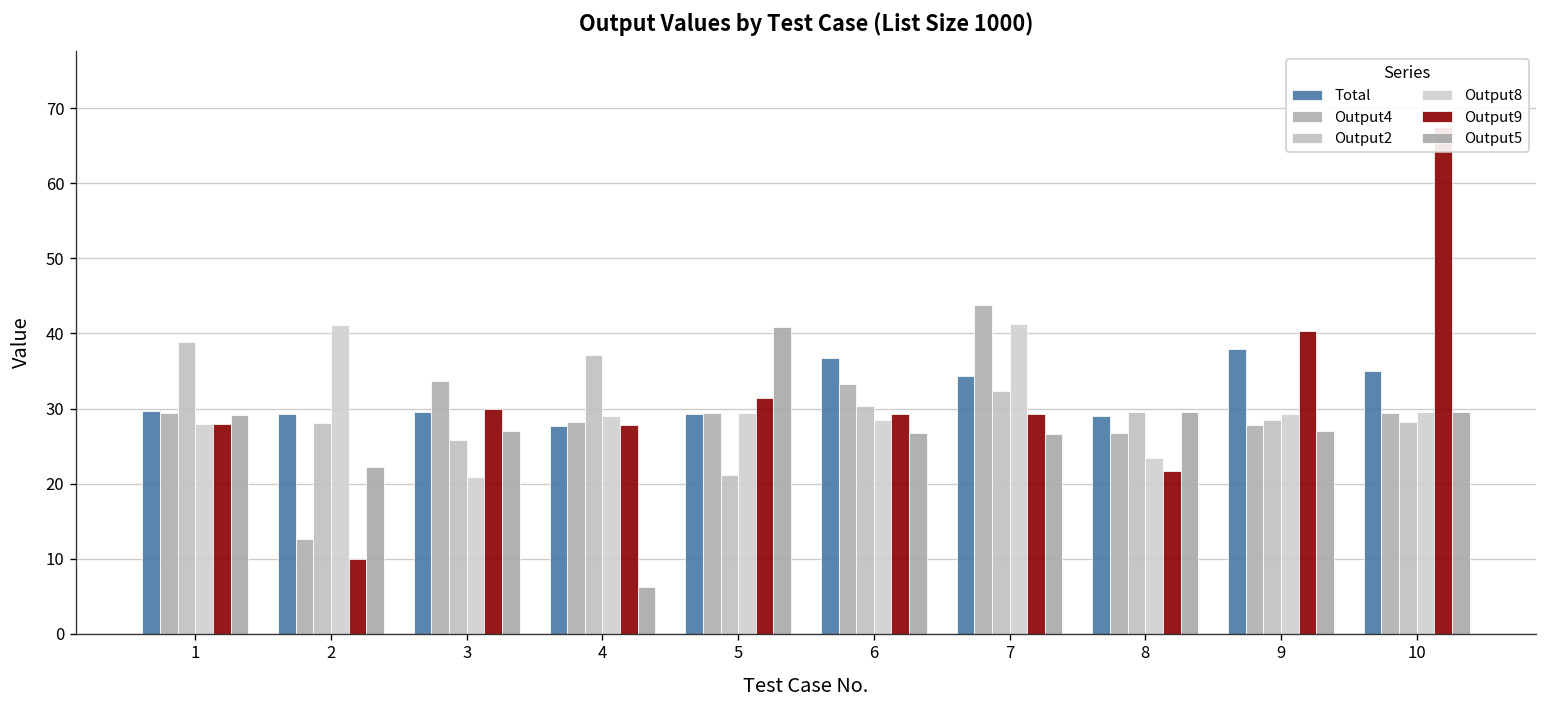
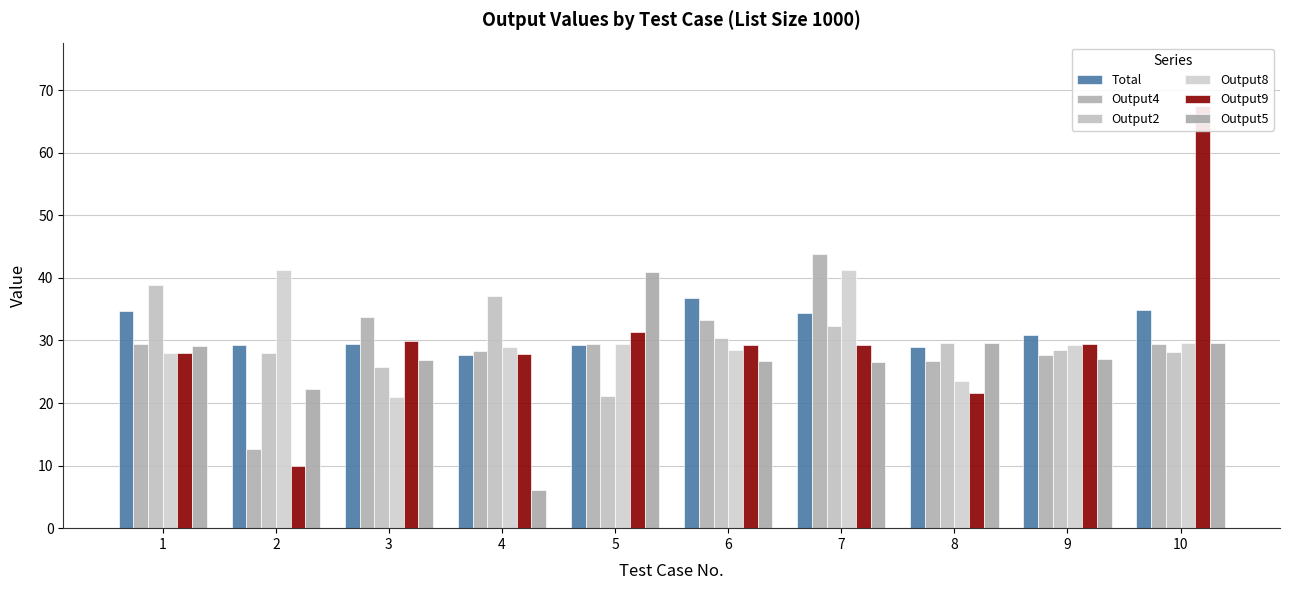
Total, 1: 30 -> 35
Total, 9: 38 -> 31
Output9, 9: 40 -> 29
